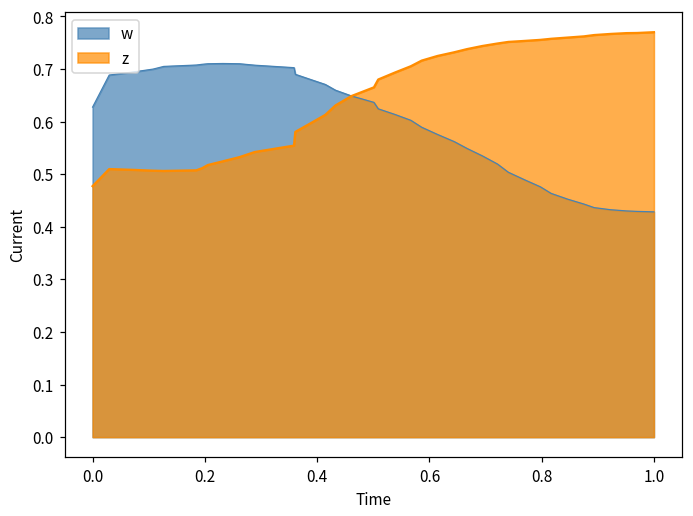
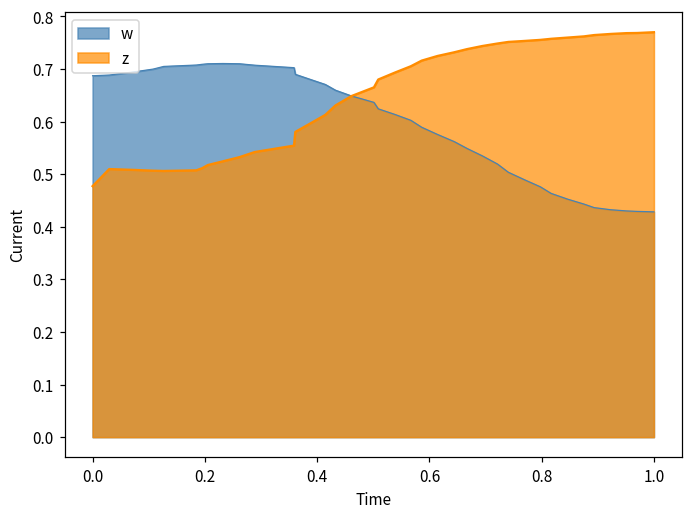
w, 0.0: 0.63 -> 0.69
